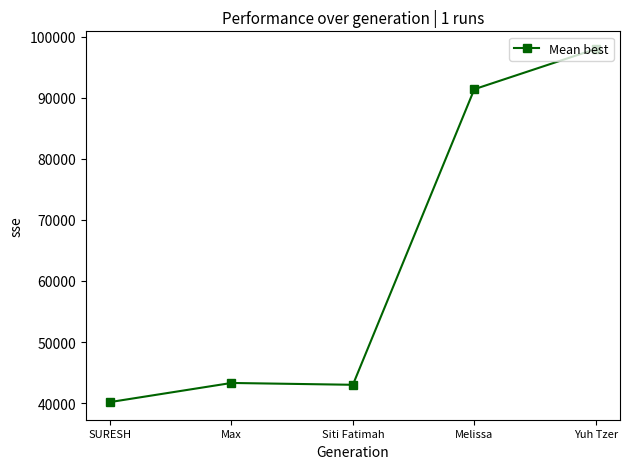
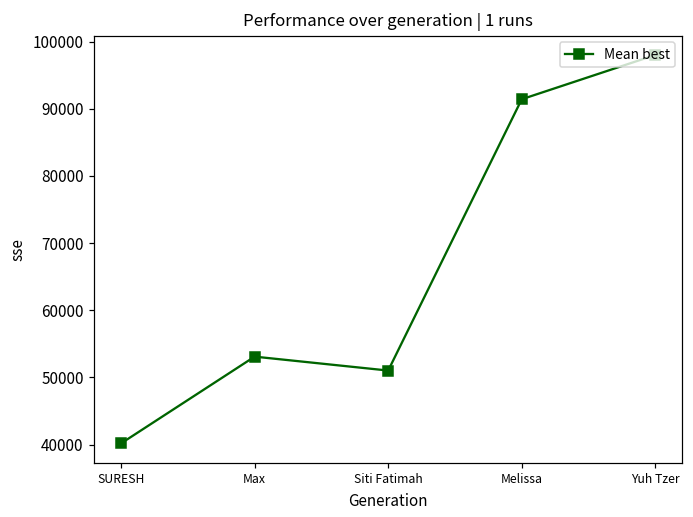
Max: 43000 -> 53000
Siti Fatimah: 43000 -> 51000
